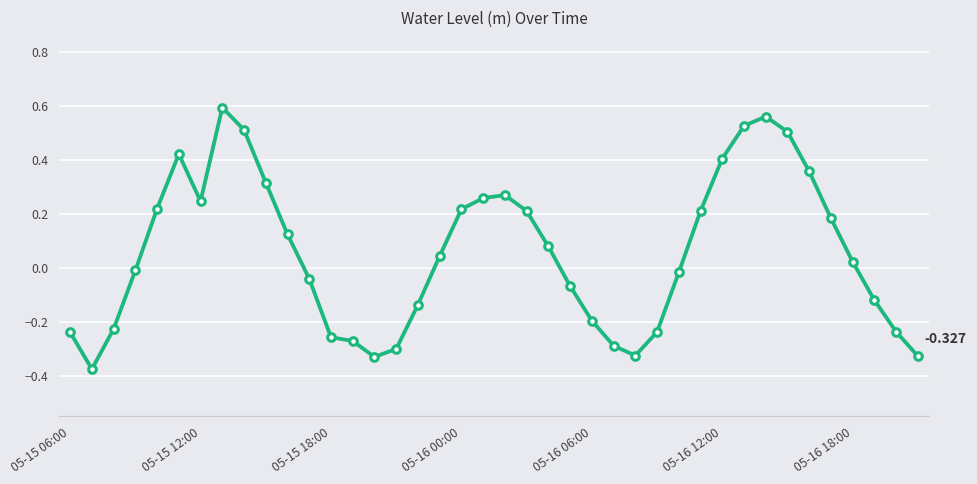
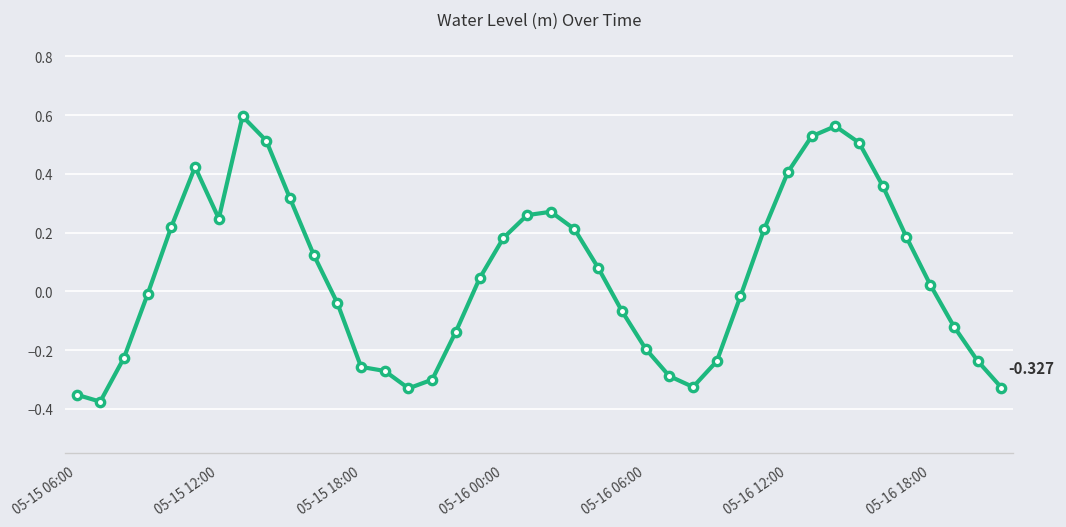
05-15 06:00: -0.24 -> -0.35
05-16 00:00: 0.22 -> 0.18
